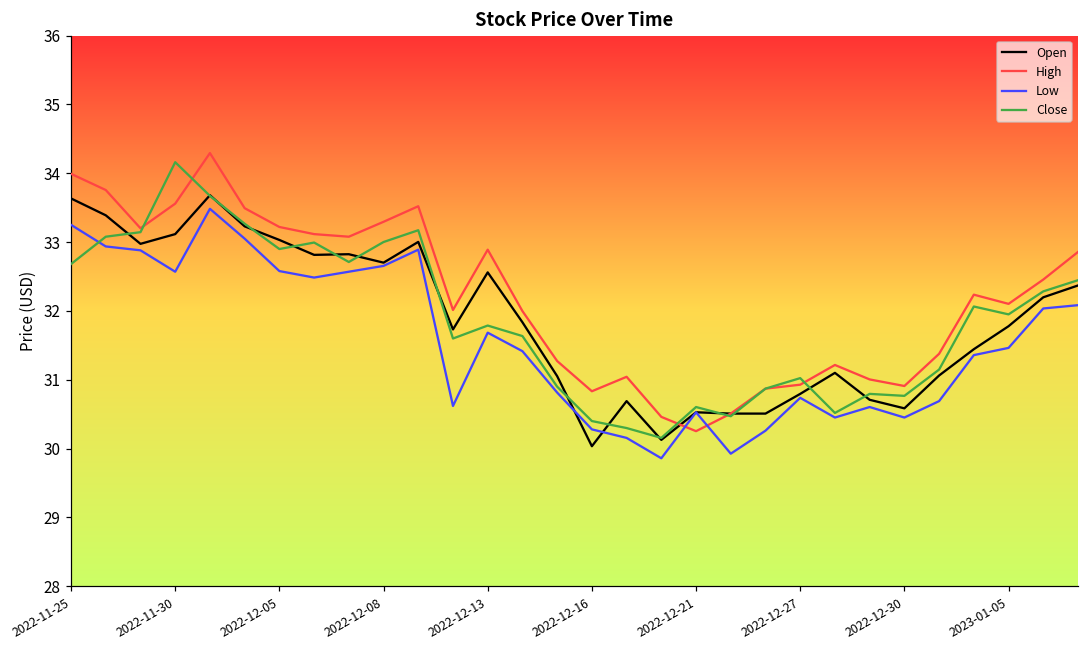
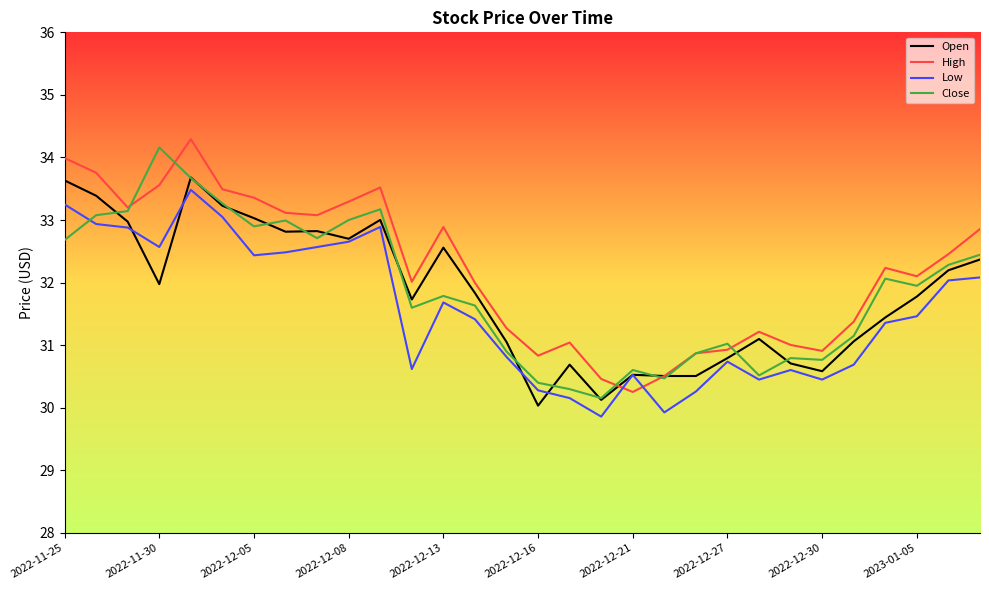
Open, 2022-11-30: 33.1 -> 32.0
High, 2022-12-05: 33.2 -> 33.4
Low, 2022-12-05: 32.6 -> 32.4
